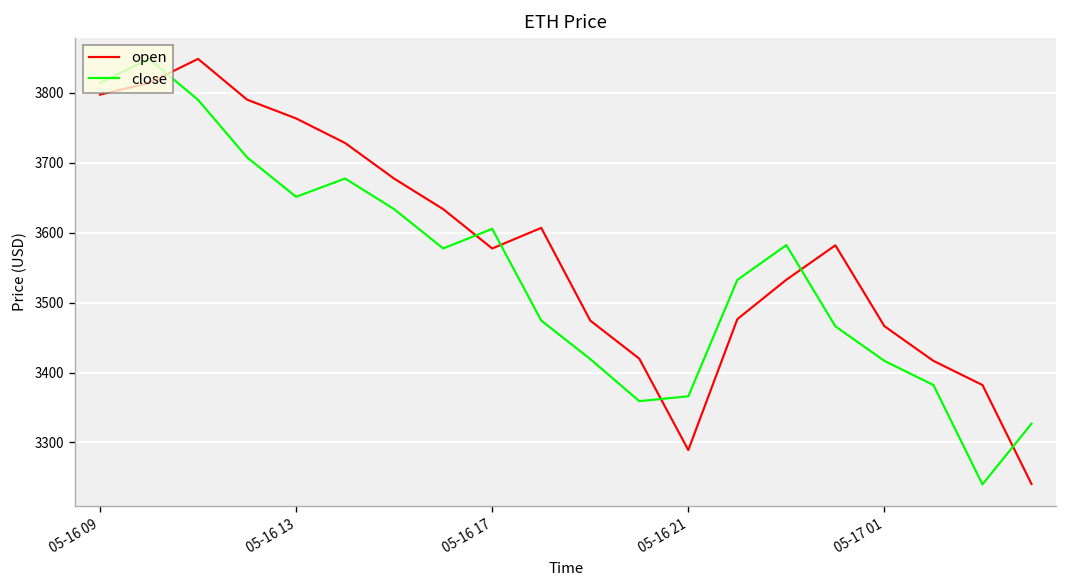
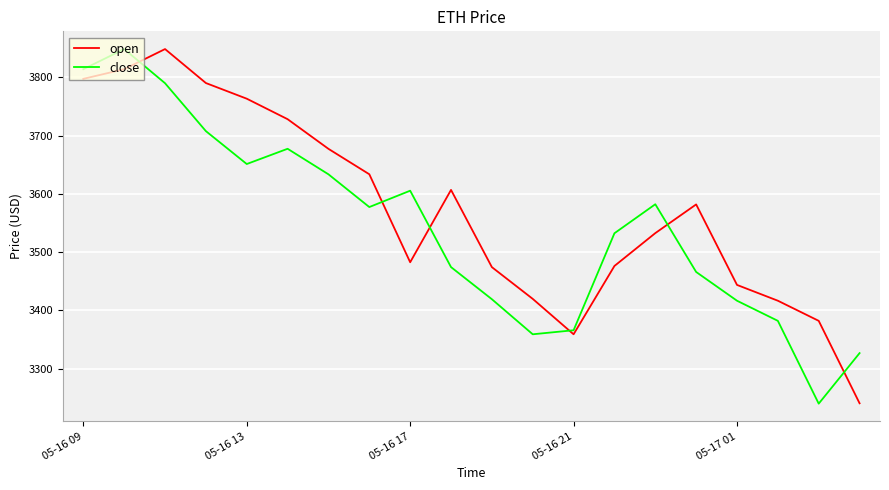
open, 05-16 17: 3580 -> 3480
open, 05-16 21: 3290 -> 3360
open, 05-17 01: 3470 -> 3440
